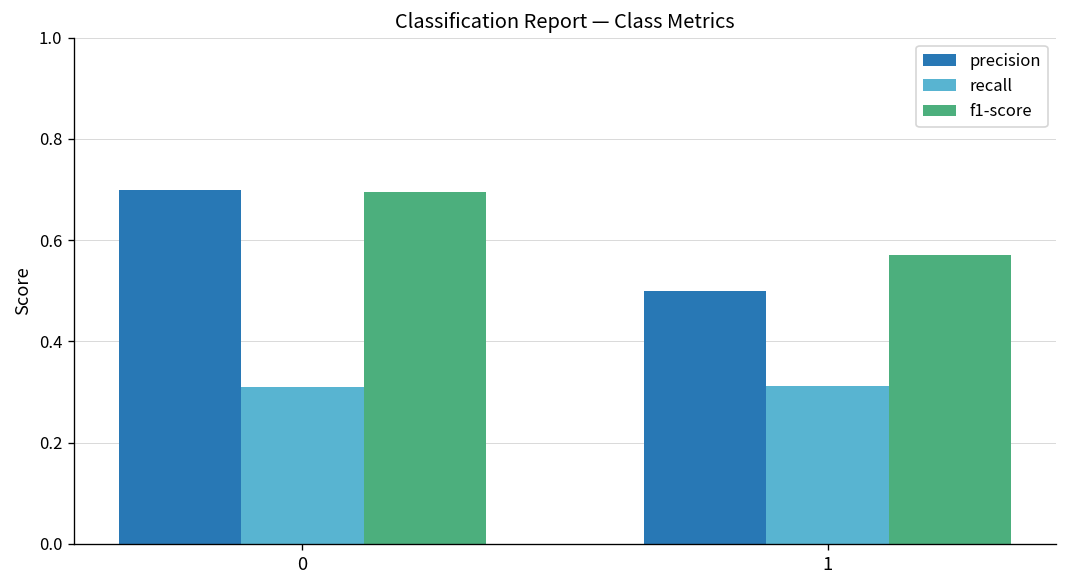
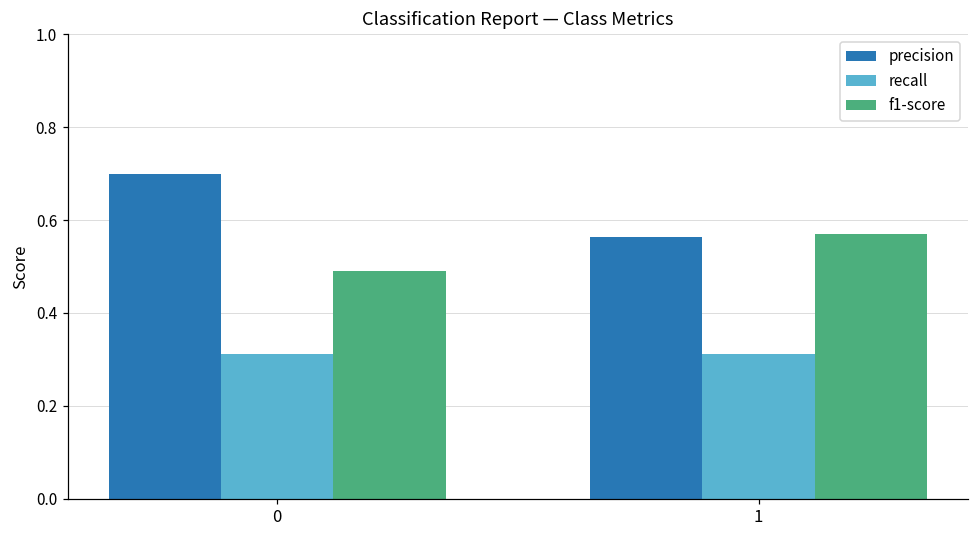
f1-score, 0: 0.69 -> 0.49
precision, 1: 0.50 -> 0.56
